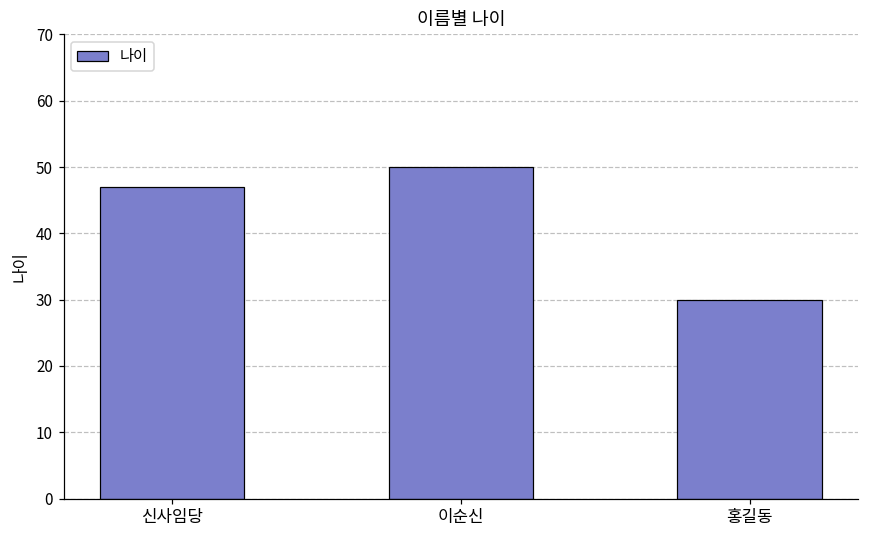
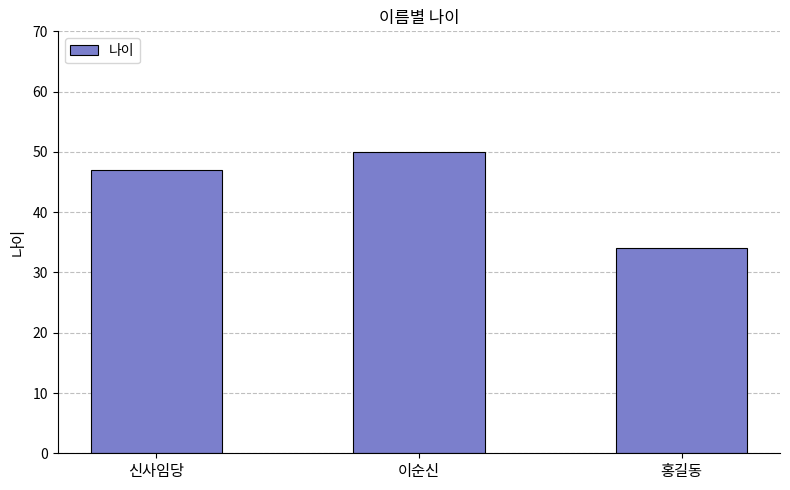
홍길동: 30 -> 34
